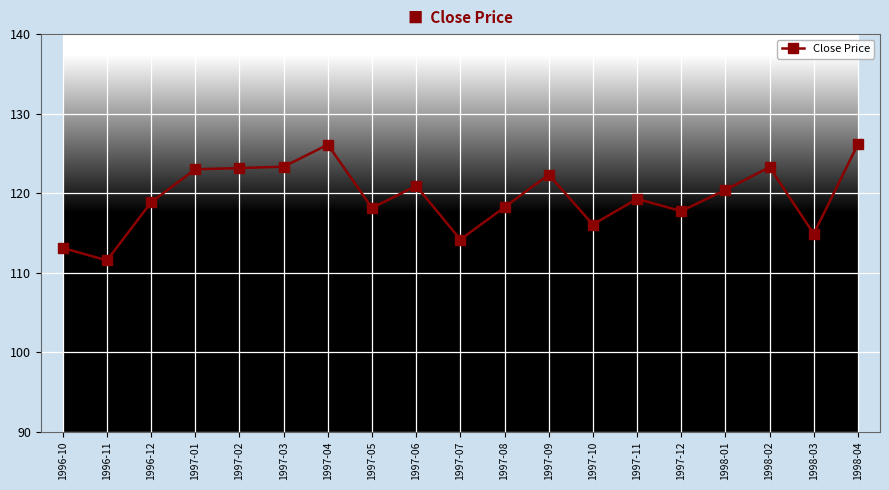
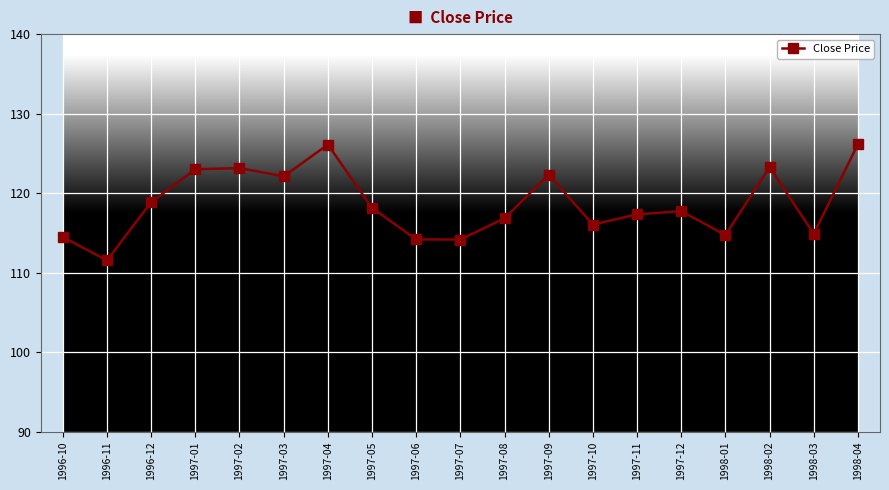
1996-10: 113 -> 114
1997-03: 123 -> 122
1997-06: 121 -> 114
1997-08: 118 -> 117
1997-11: 119 -> 117
1998-01: 120 -> 115
